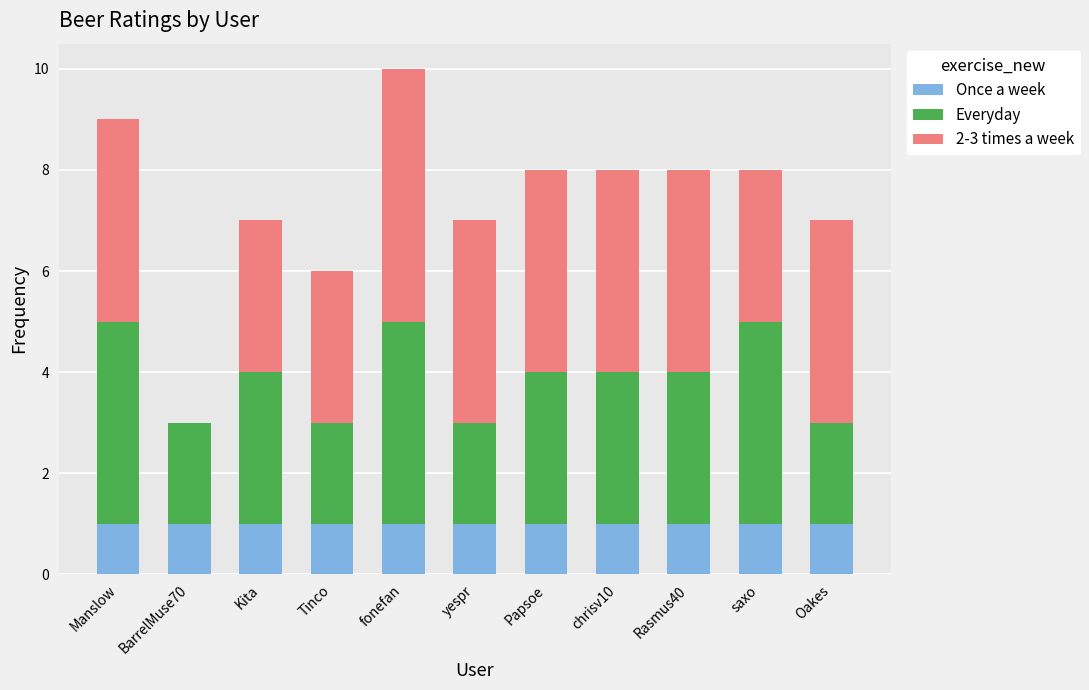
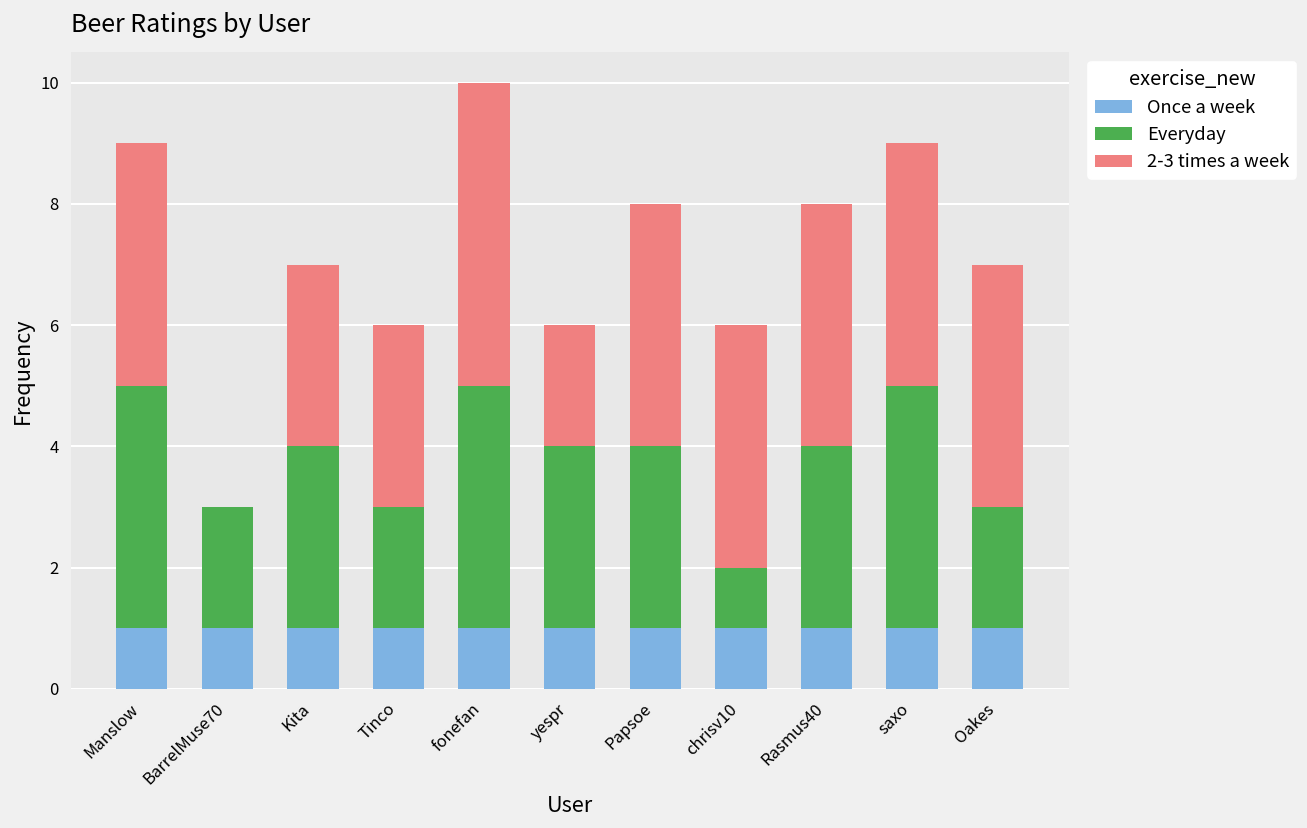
Everyday, yespr: 2 -> 3
2-3 times a week, yespr: 4 -> 2
Everyday, chrisv10: 3 -> 1
2-3 times a week, saxo: 3 -> 4
